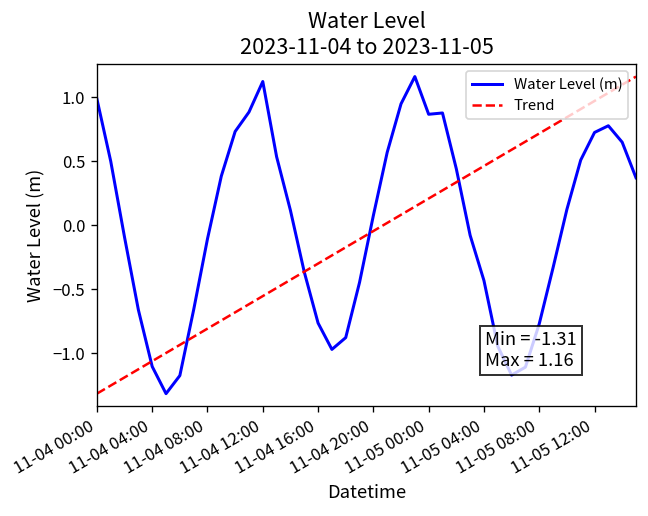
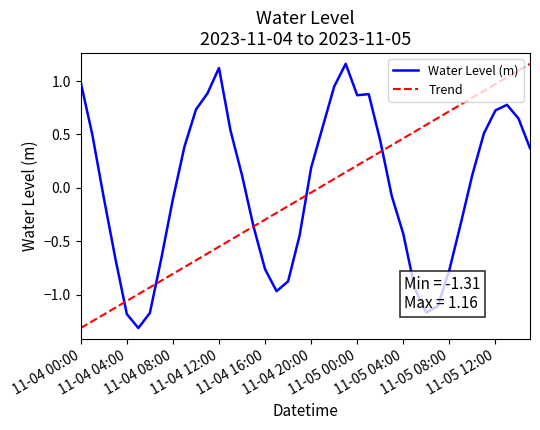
Water Level (m), 11-04 04:00: -1.10 -> -1.18
Water Level (m), 11-04 20:00: 0.08 -> 0.19
